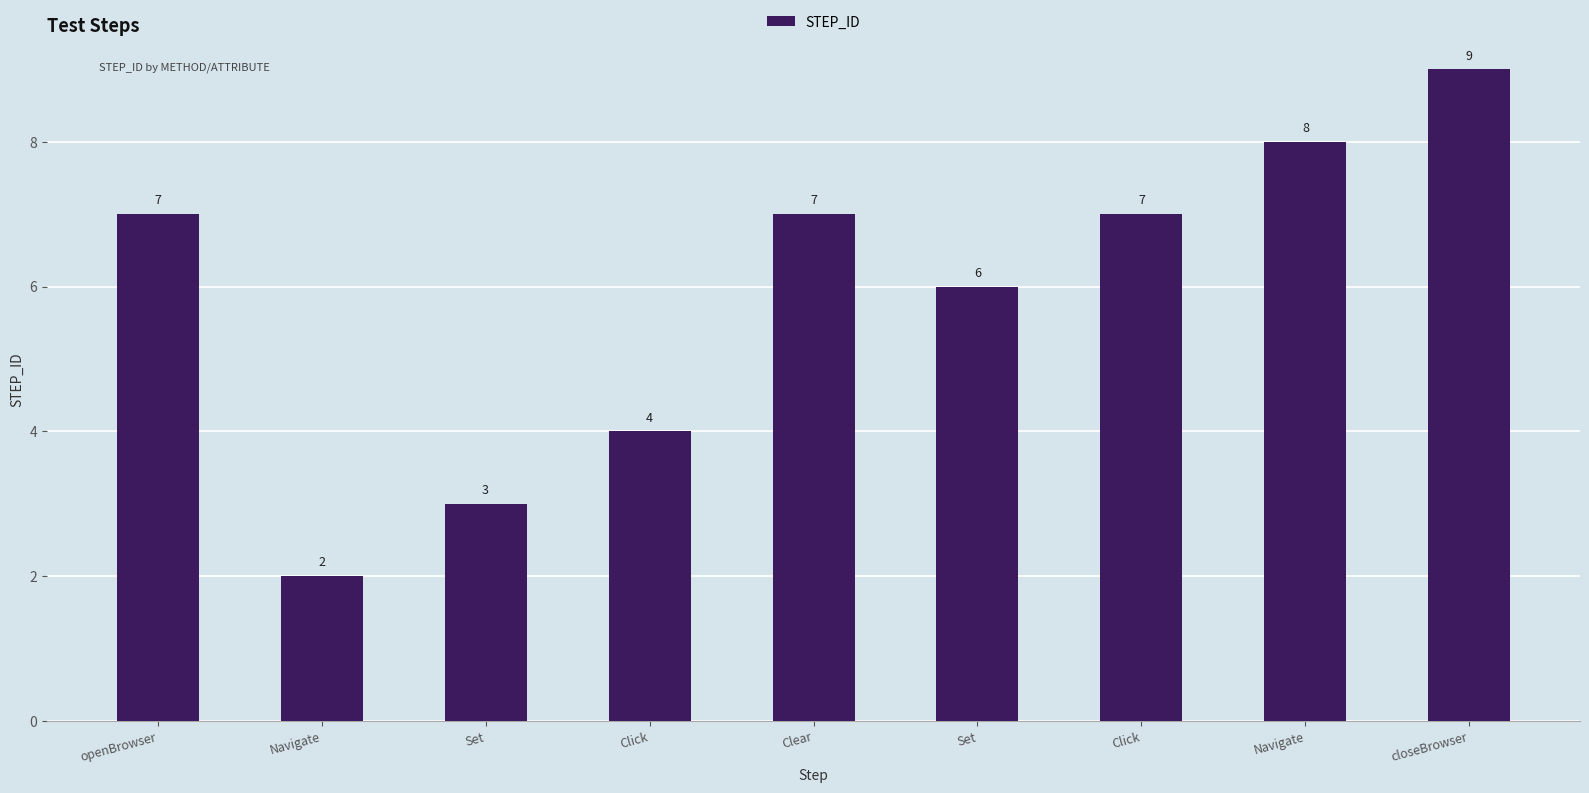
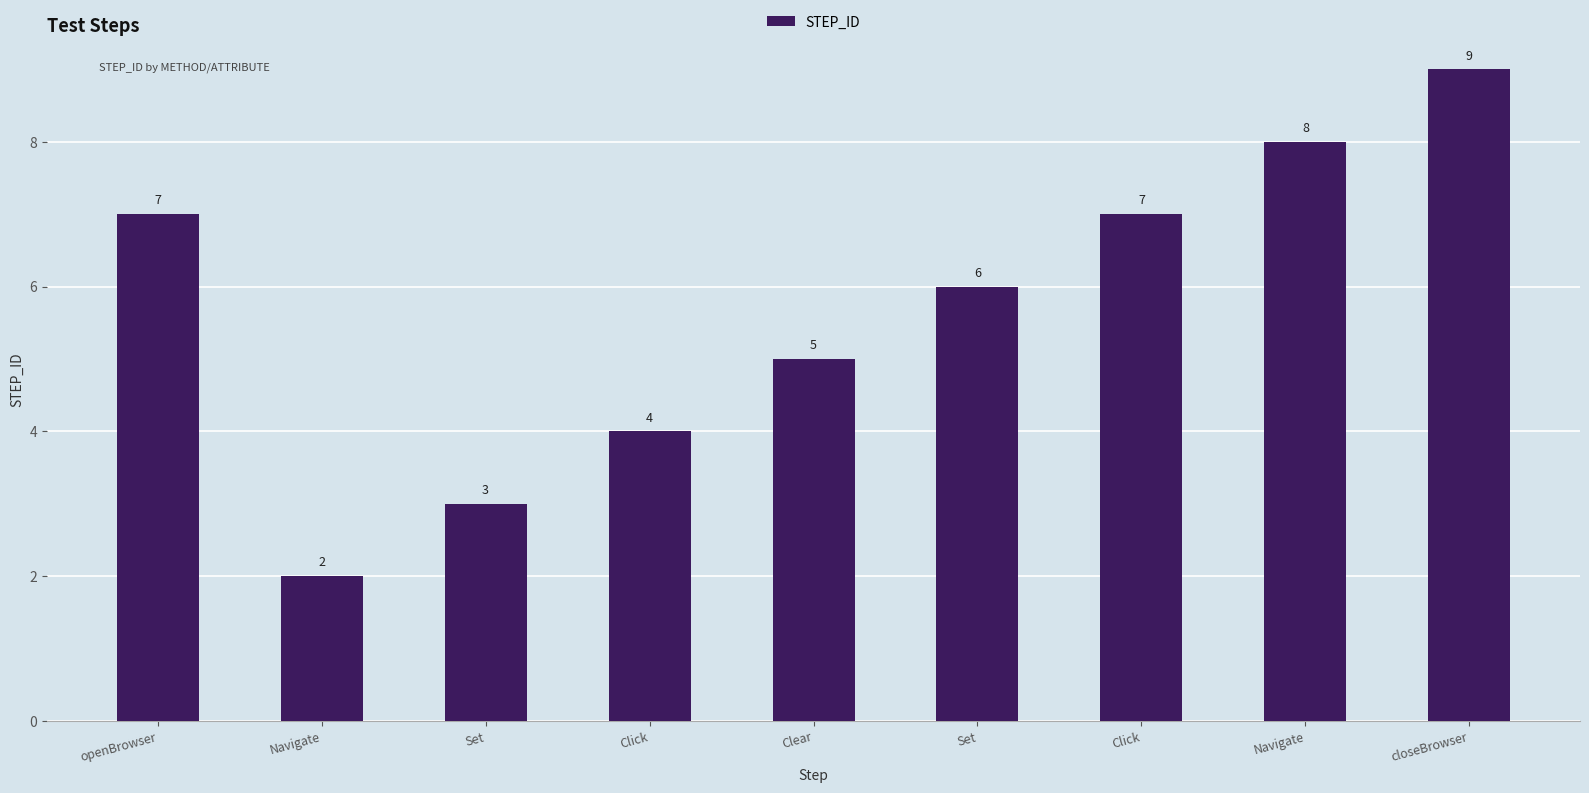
Clear: 7 -> 5
